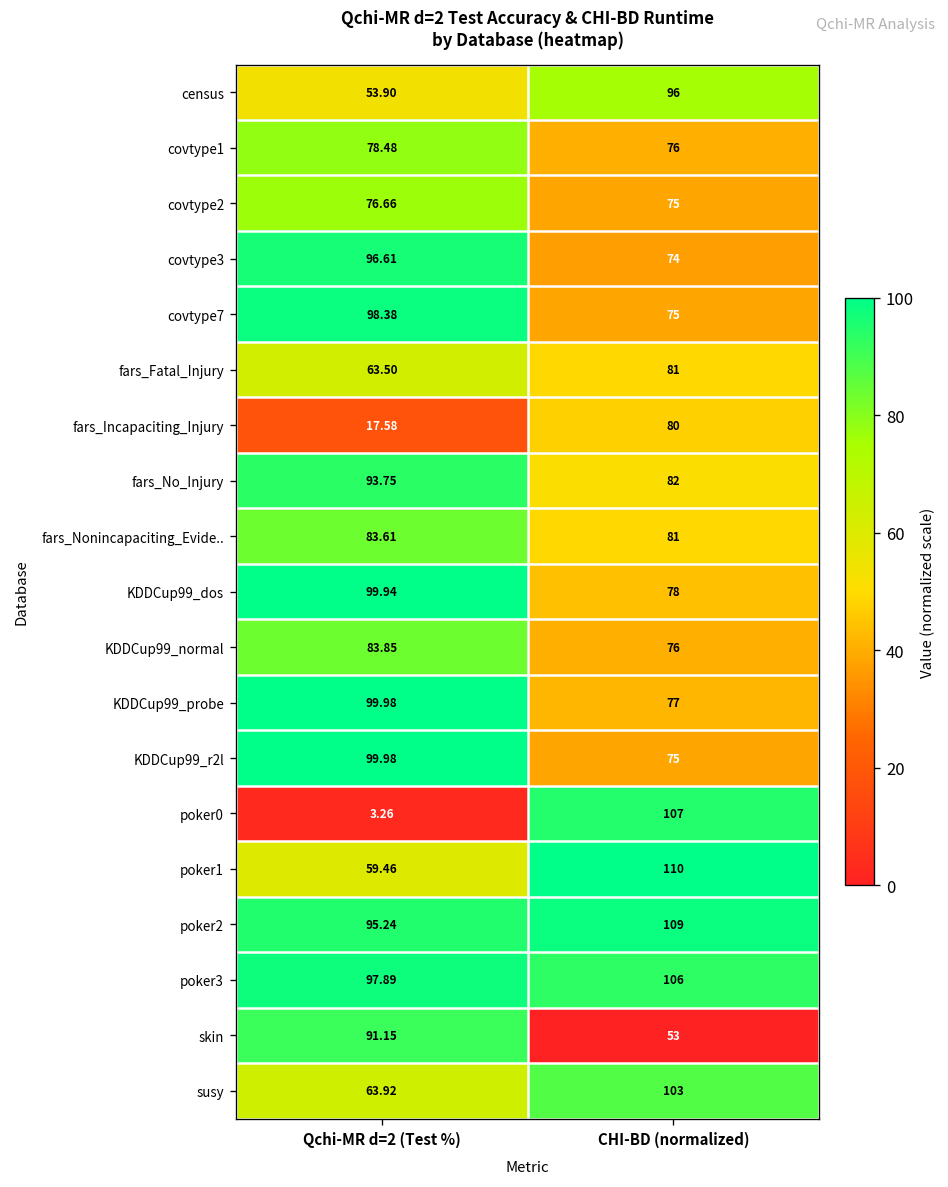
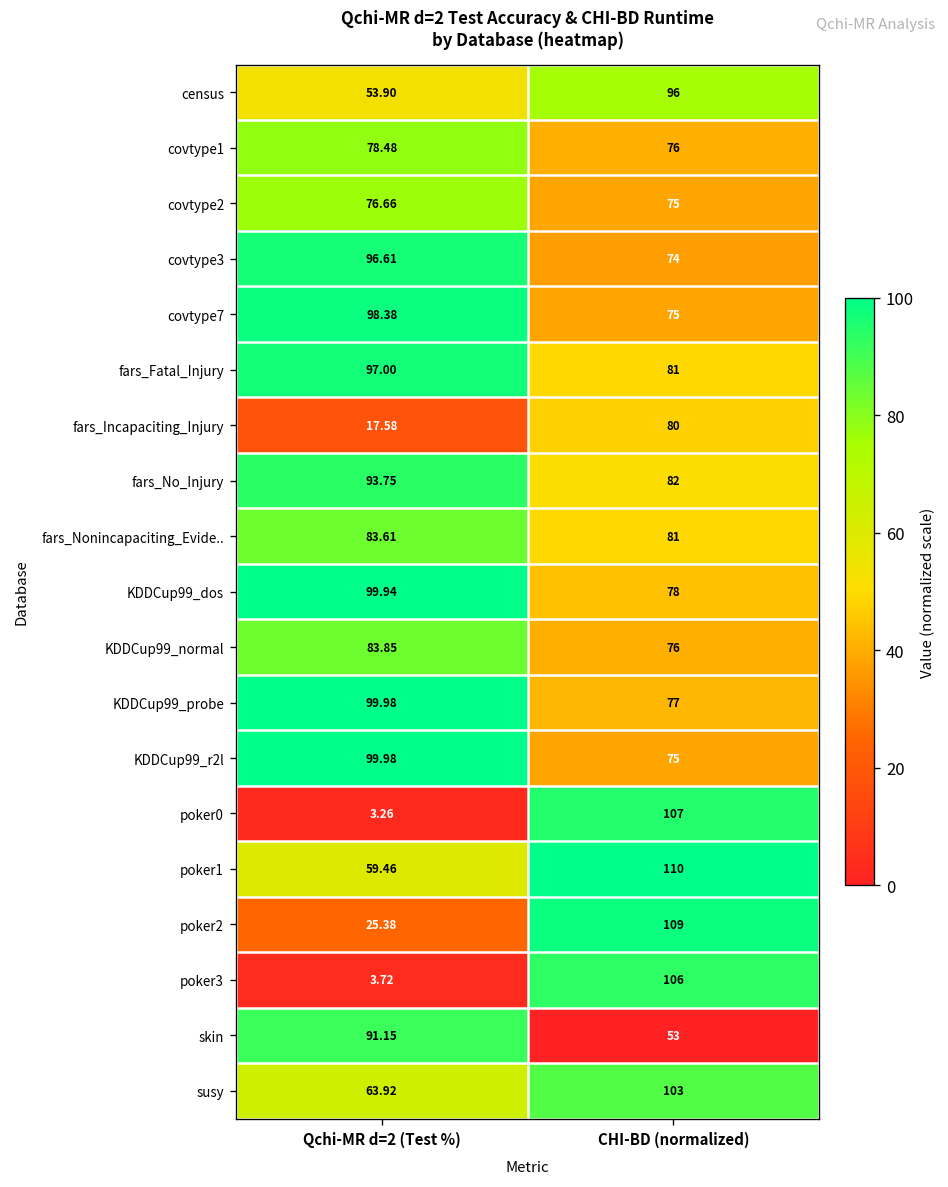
fars_Fatal_Injury, Qchi-MR d=2 (Test %): 63.50 -> 97.00
poker2, Qchi-MR d=2 (Test %): 95.24 -> 25.38
poker3, Qchi-MR d=2 (Test %): 97.89 -> 3.72
